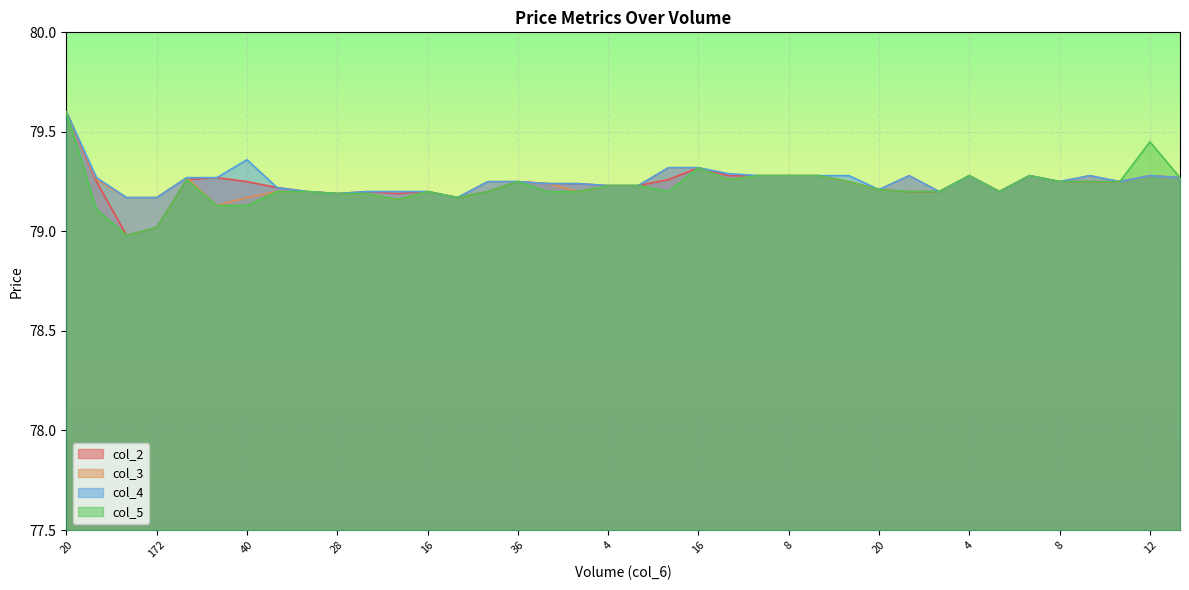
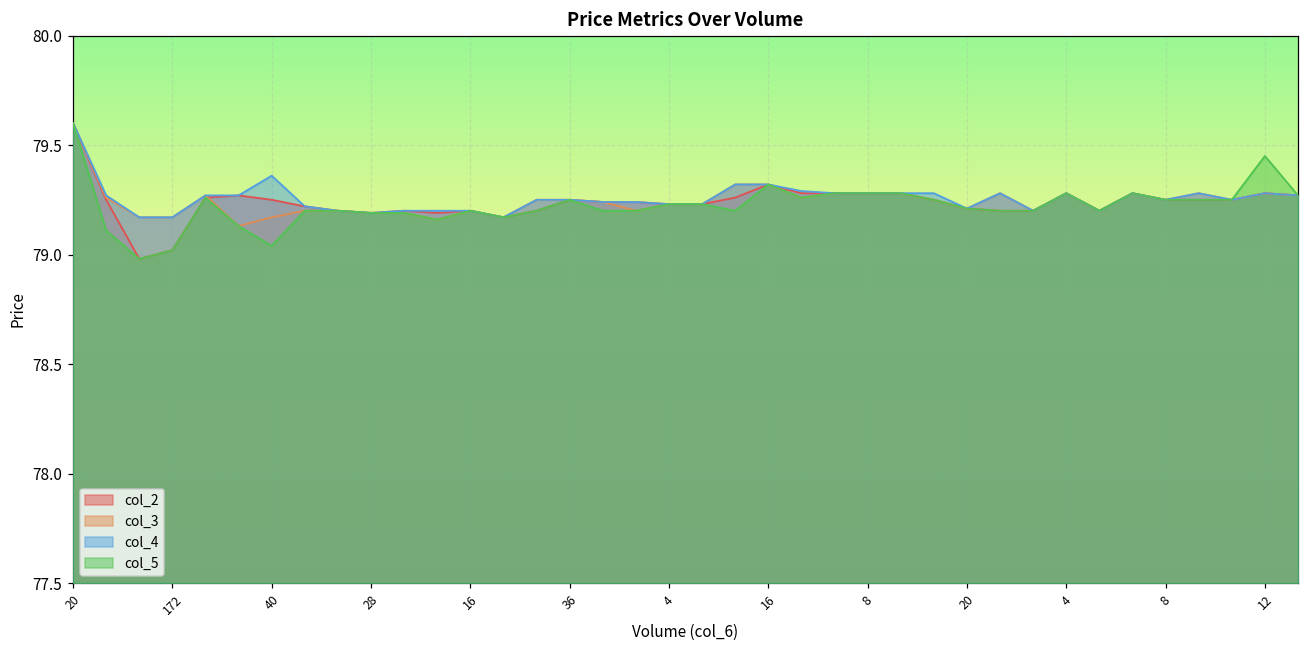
col_5, 40: 79.13 -> 79.04
